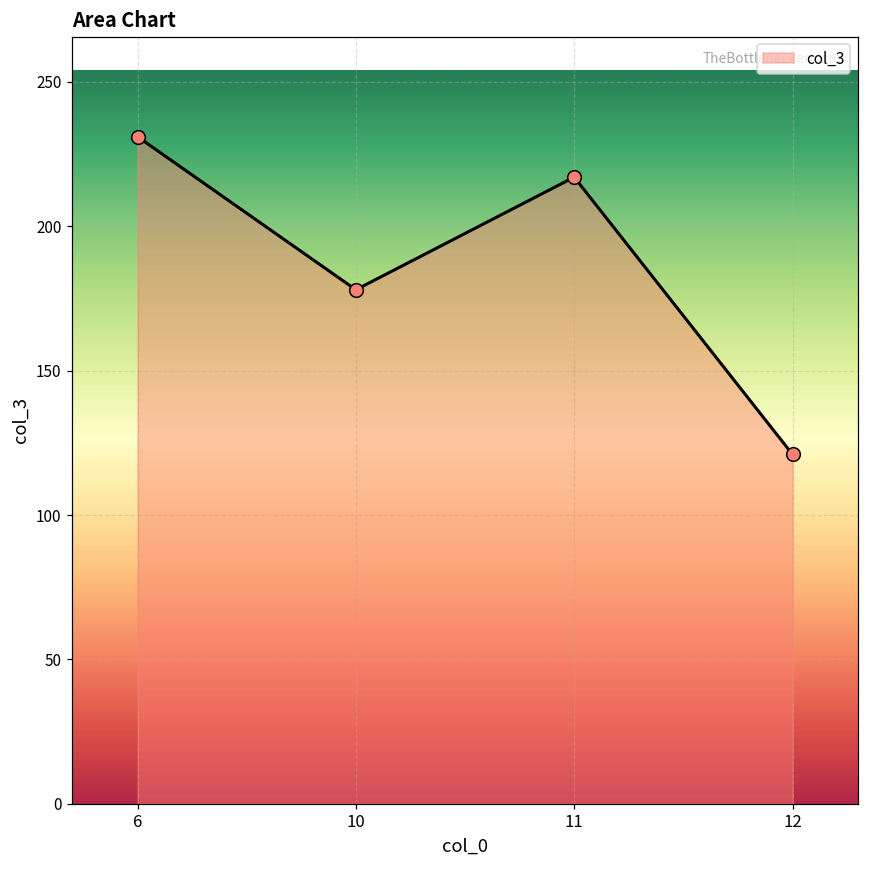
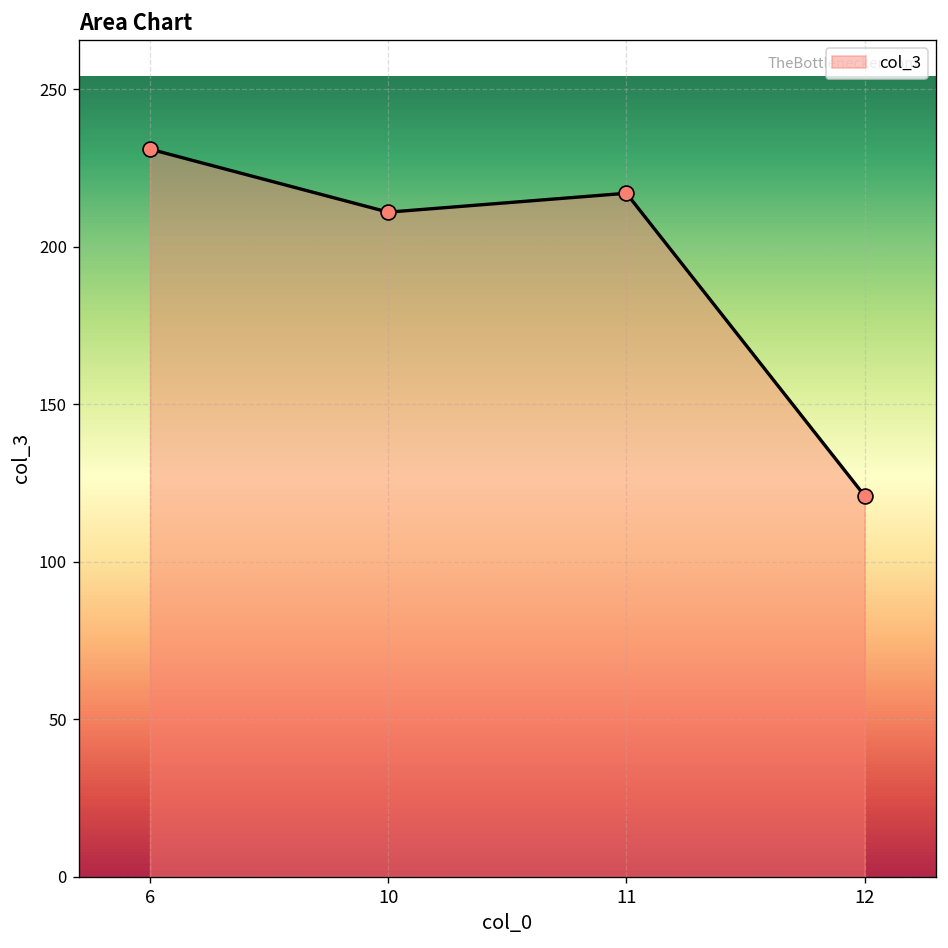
10: 178 -> 211
